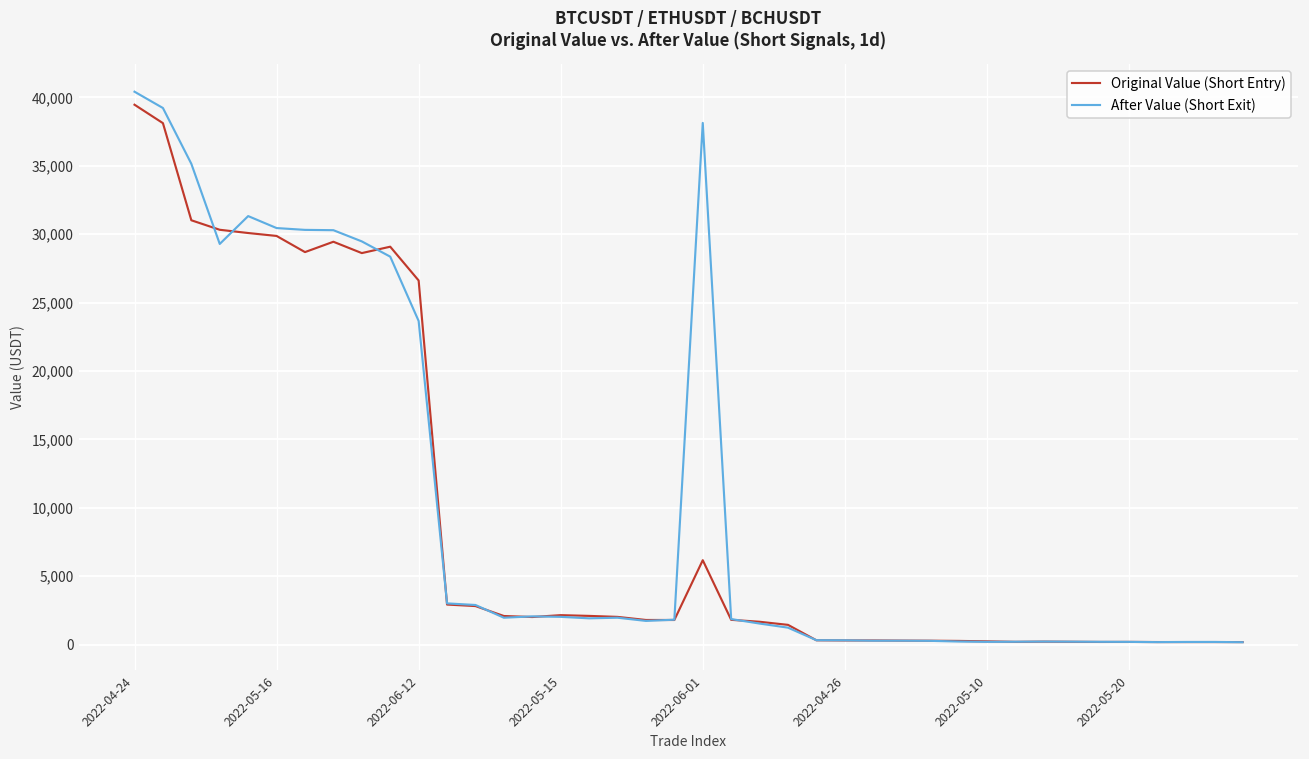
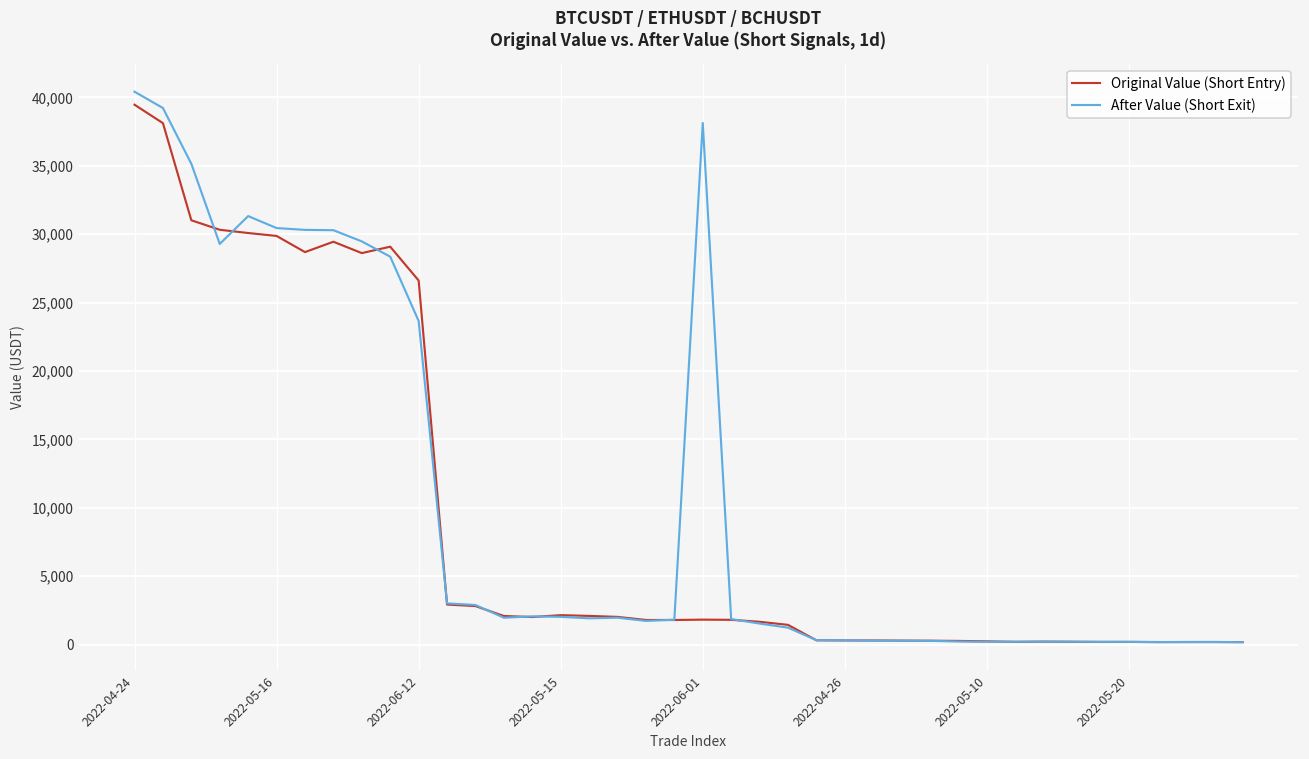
Original Value (Short Entry), 2022-06-01: 6,200 -> 1,800
